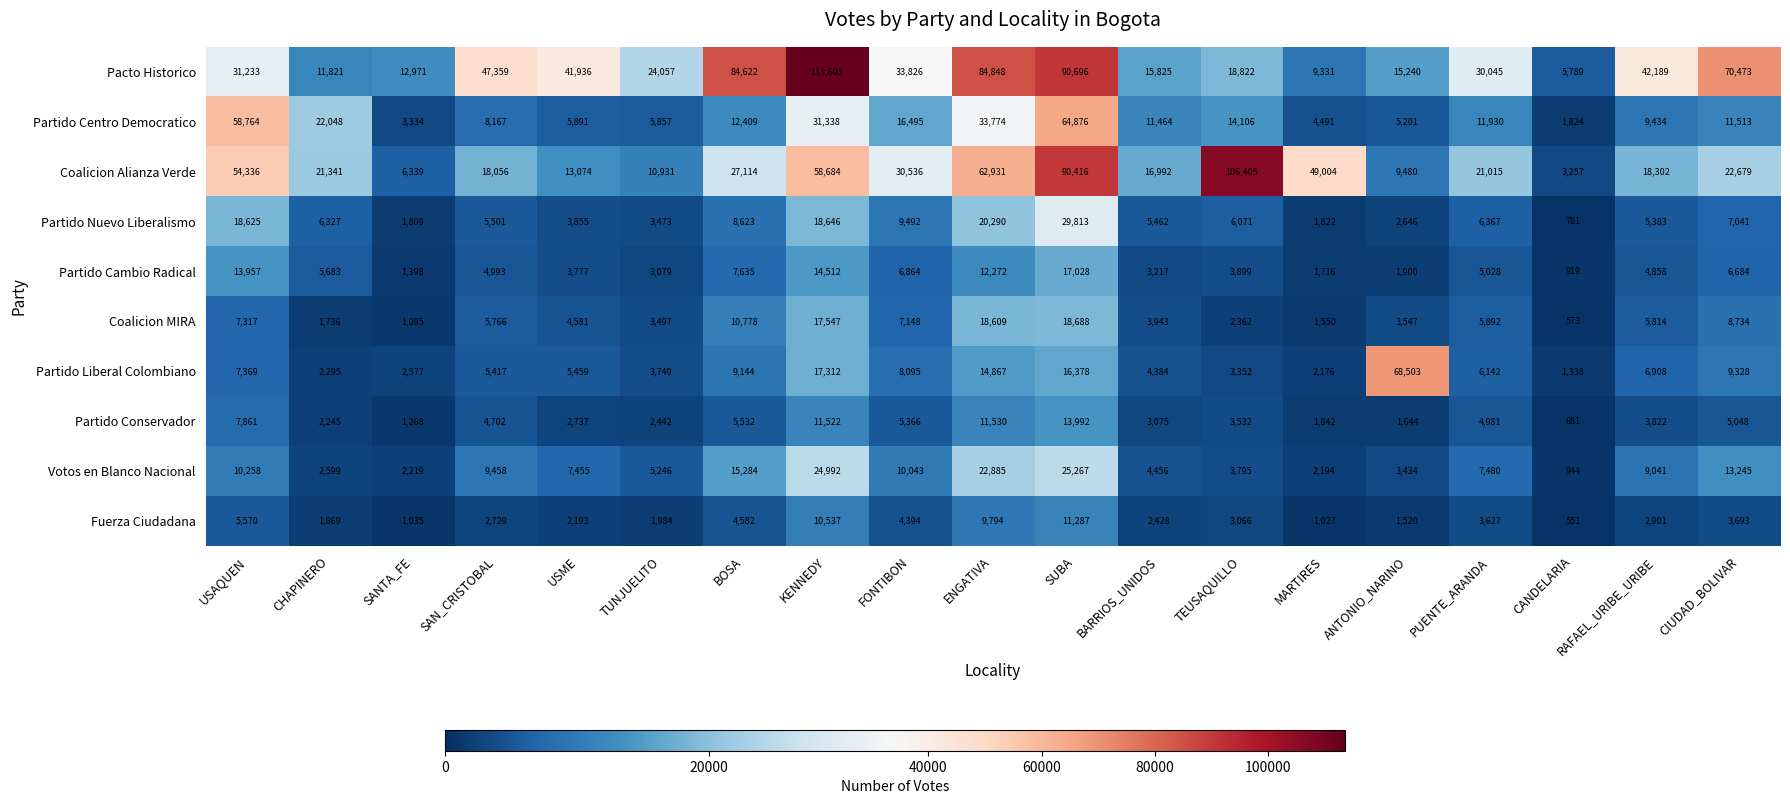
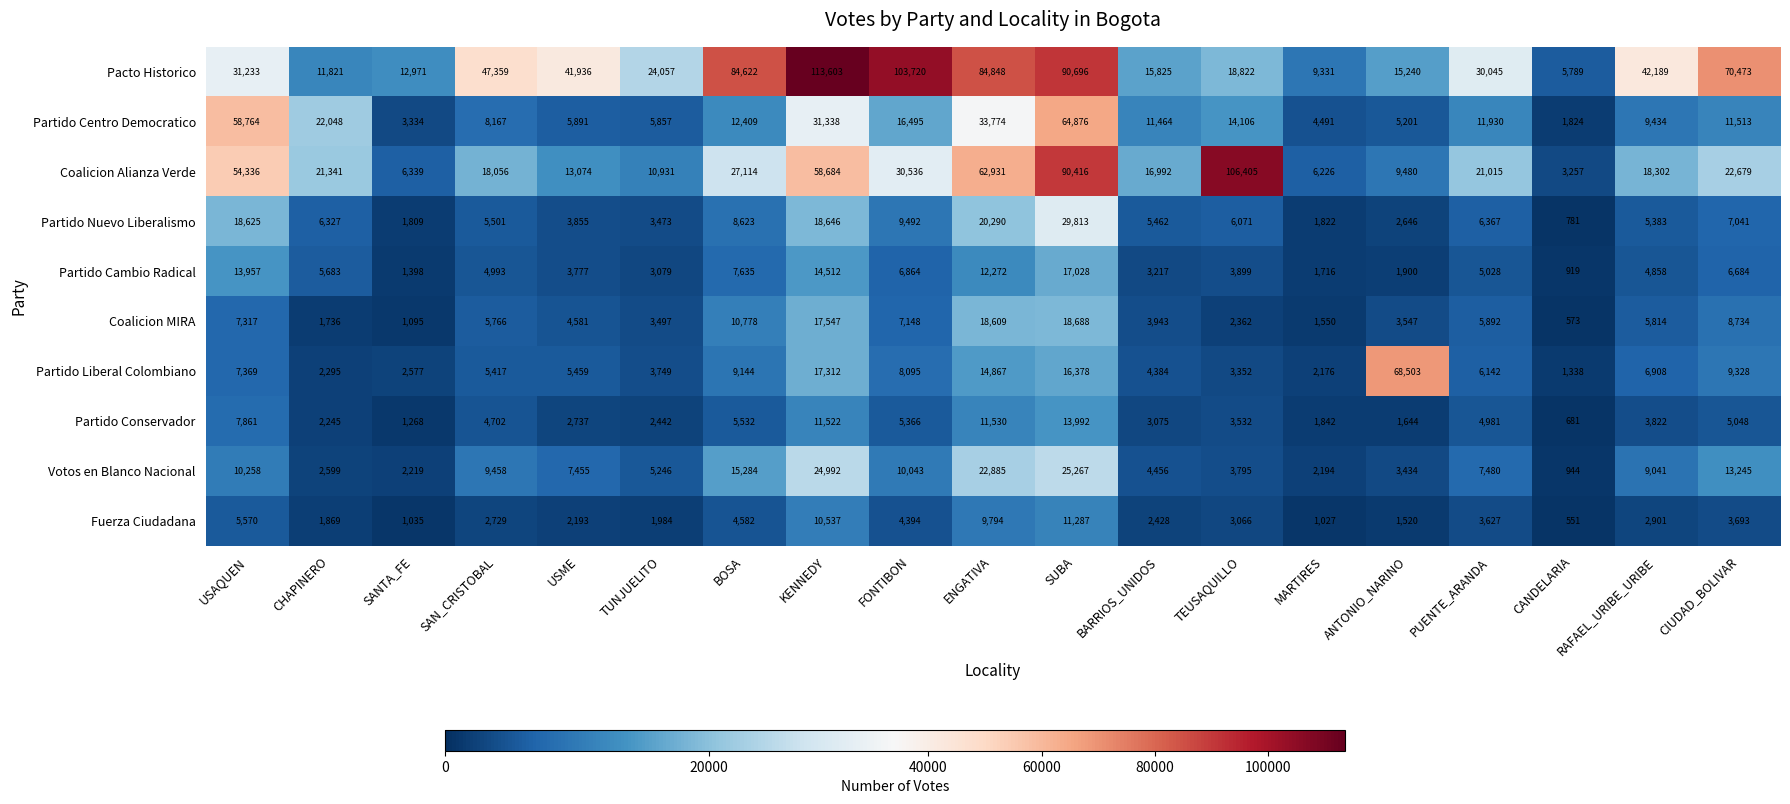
Pacto Historico, FONTIBON: 33,826 -> 103,720
Coalicion Alianza Verde, MARTIRES: 49,004 -> 6,226
